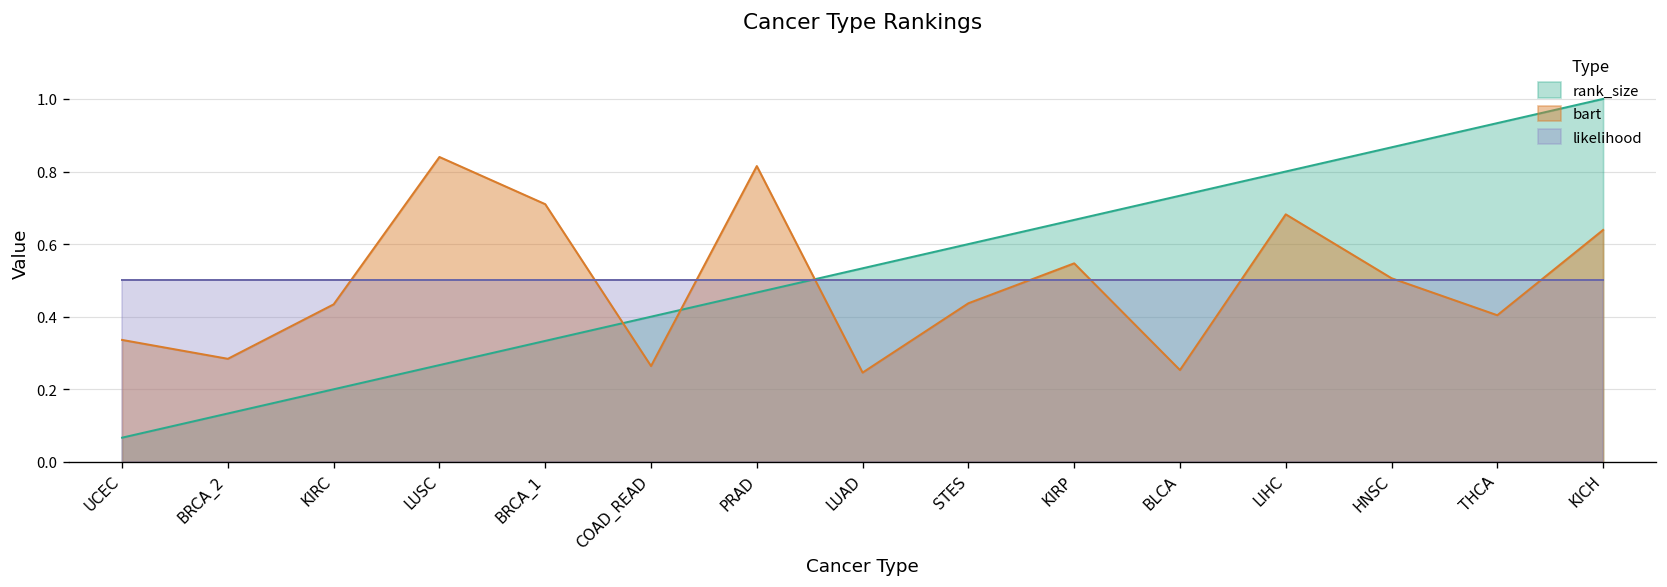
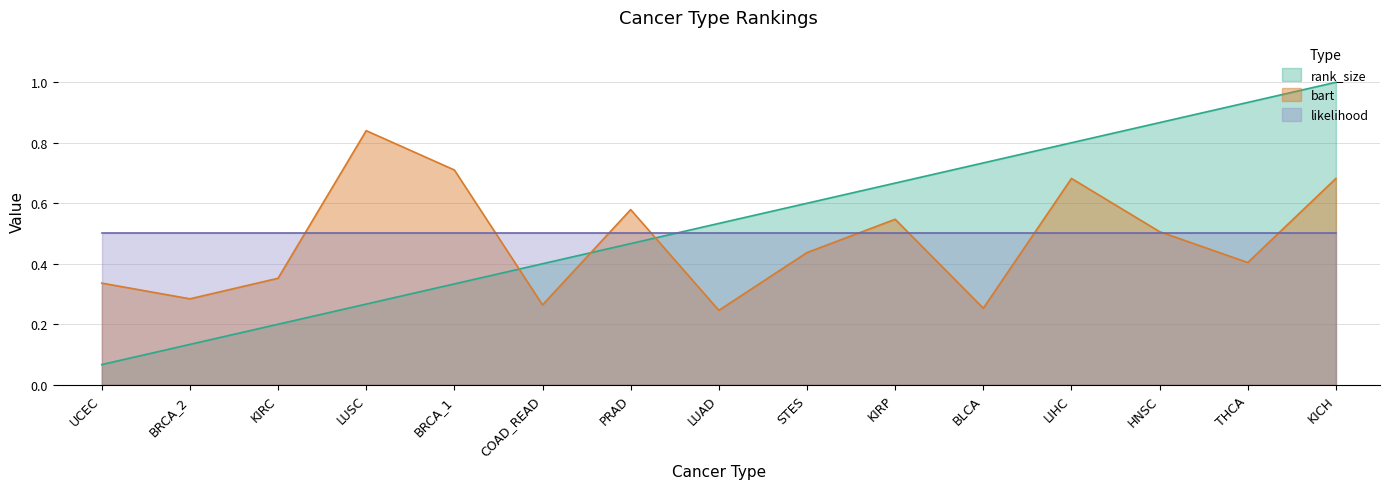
bart, KIRC: 0.43 -> 0.35
bart, PRAD: 0.82 -> 0.58
bart, KICH: 0.64 -> 0.68
